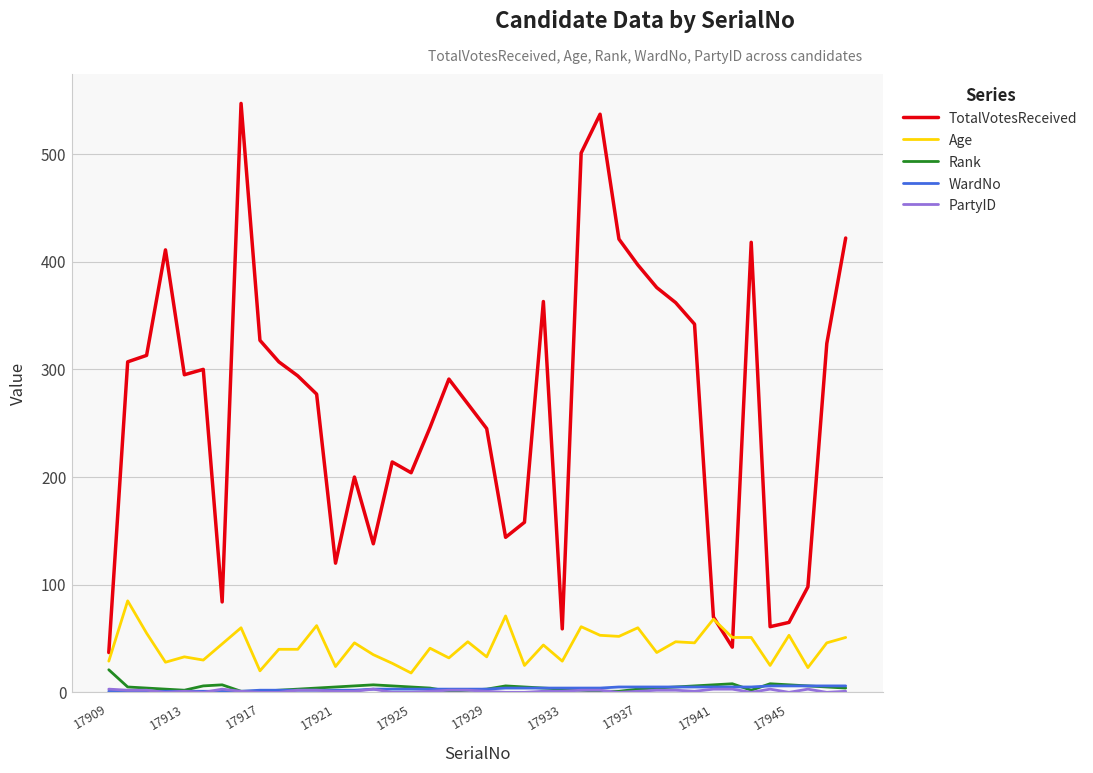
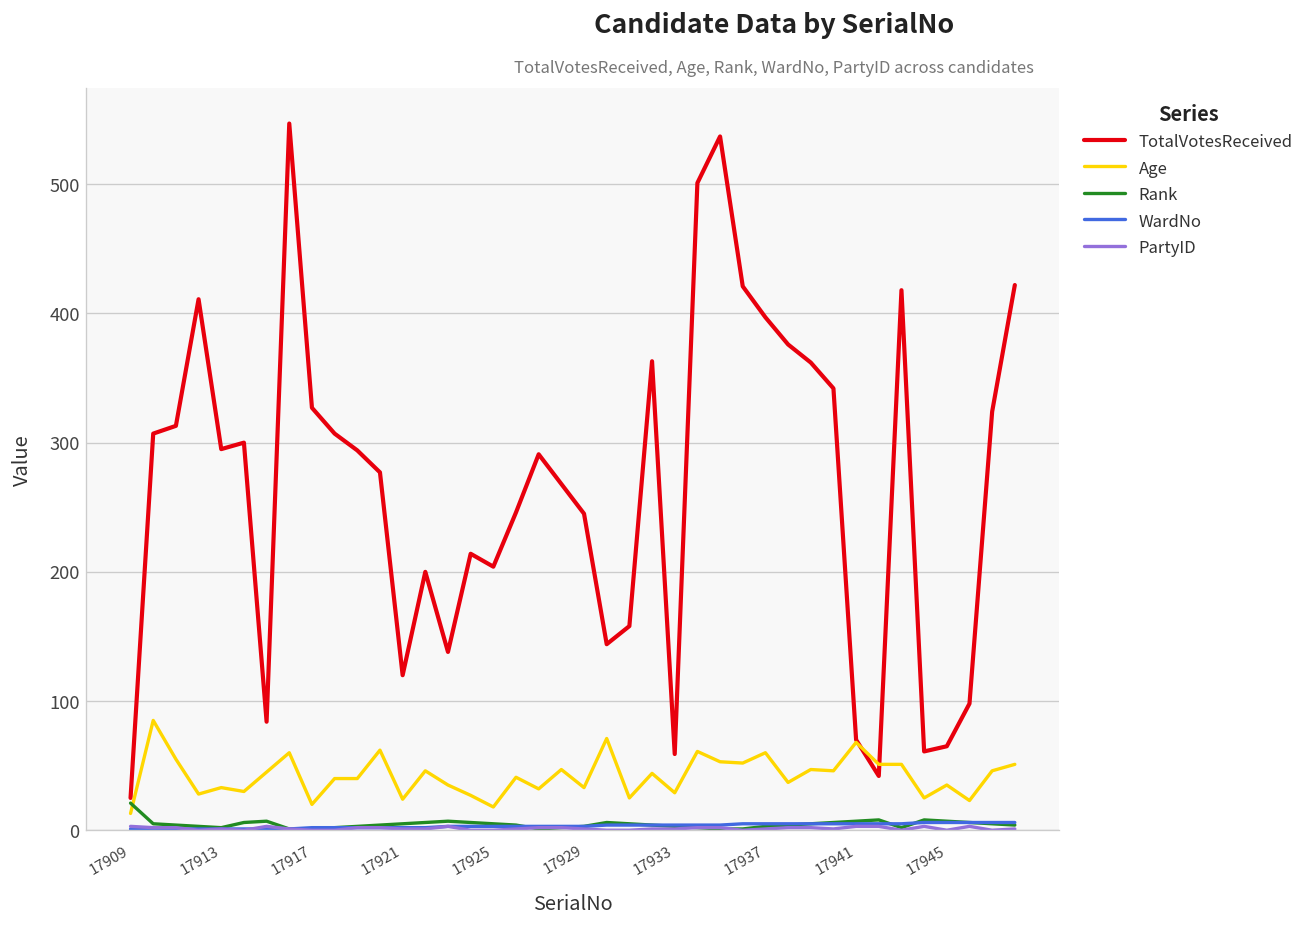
TotalVotesReceived, 17909: 37 -> 25
Age, 17909: 29 -> 13
Age, 17945: 53 -> 35
